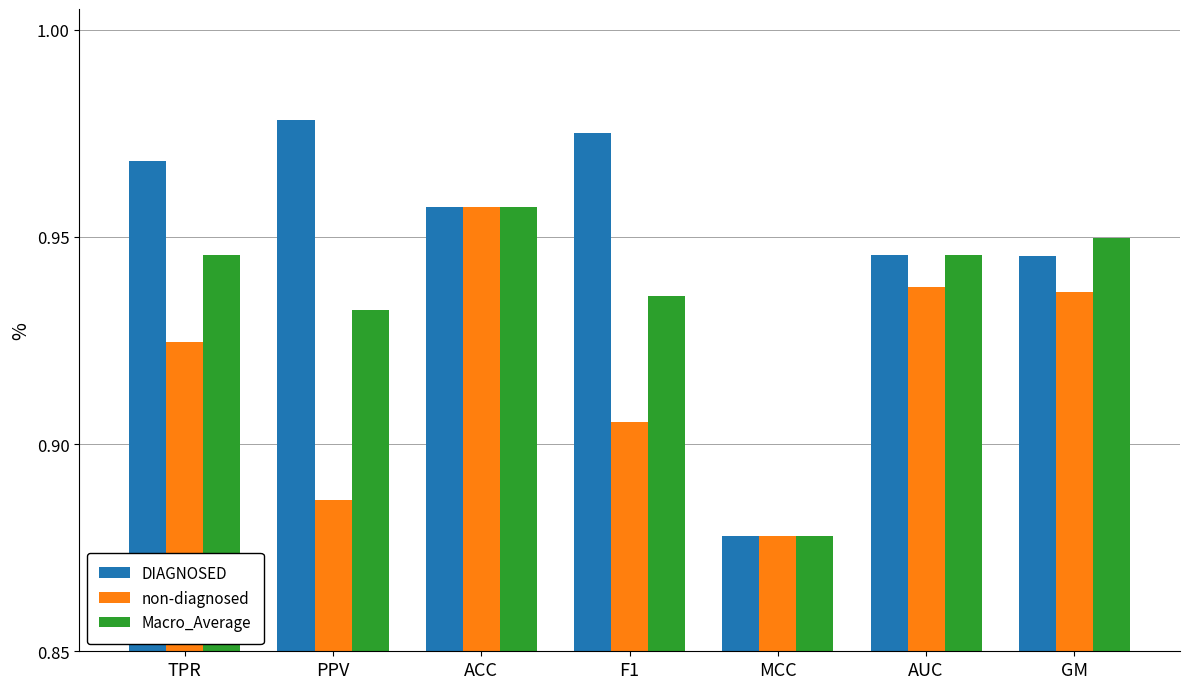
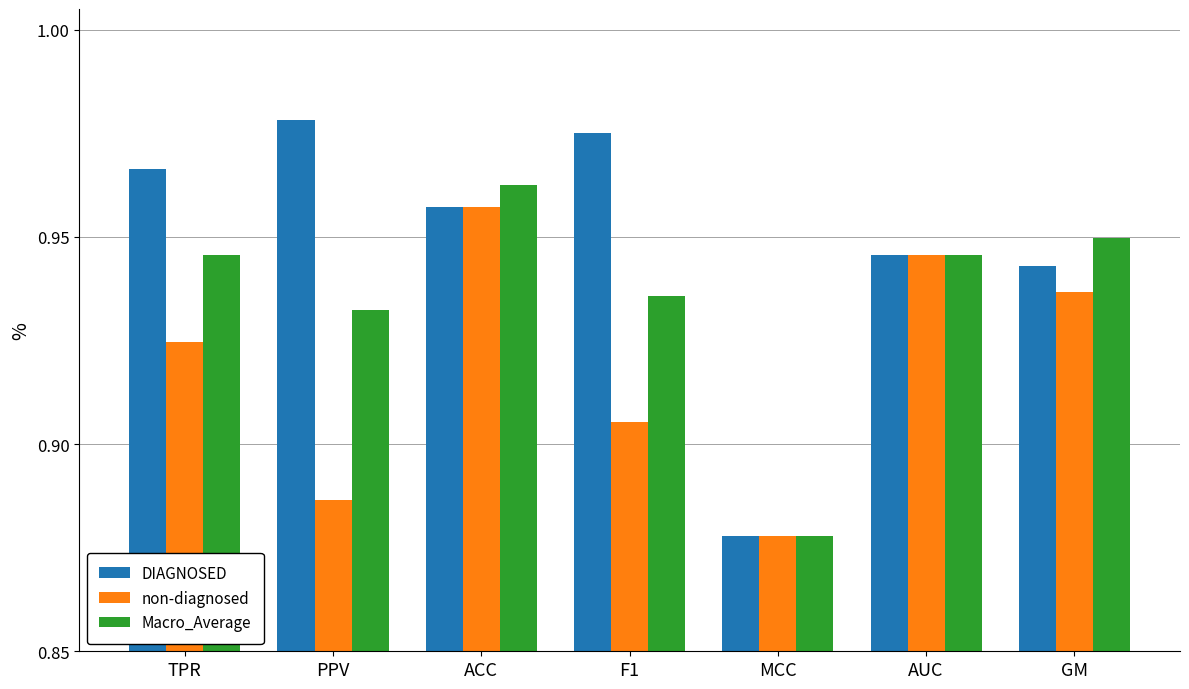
DIAGNOSED, TPR: 0.968 -> 0.966
Macro_Average, ACC: 0.957 -> 0.962
non-diagnosed, AUC: 0.938 -> 0.946
DIAGNOSED, GM: 0.945 -> 0.943
